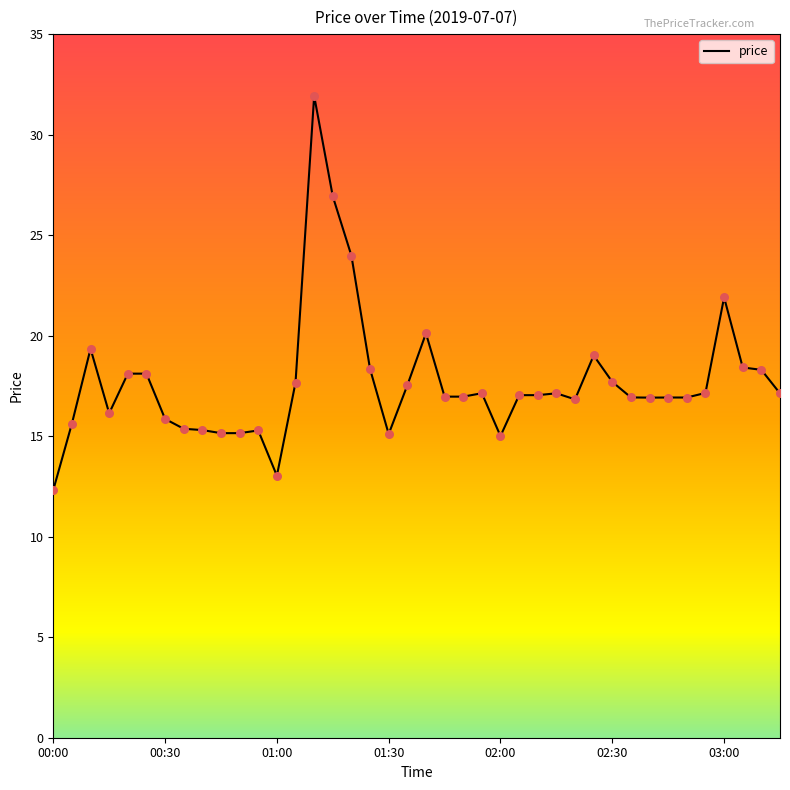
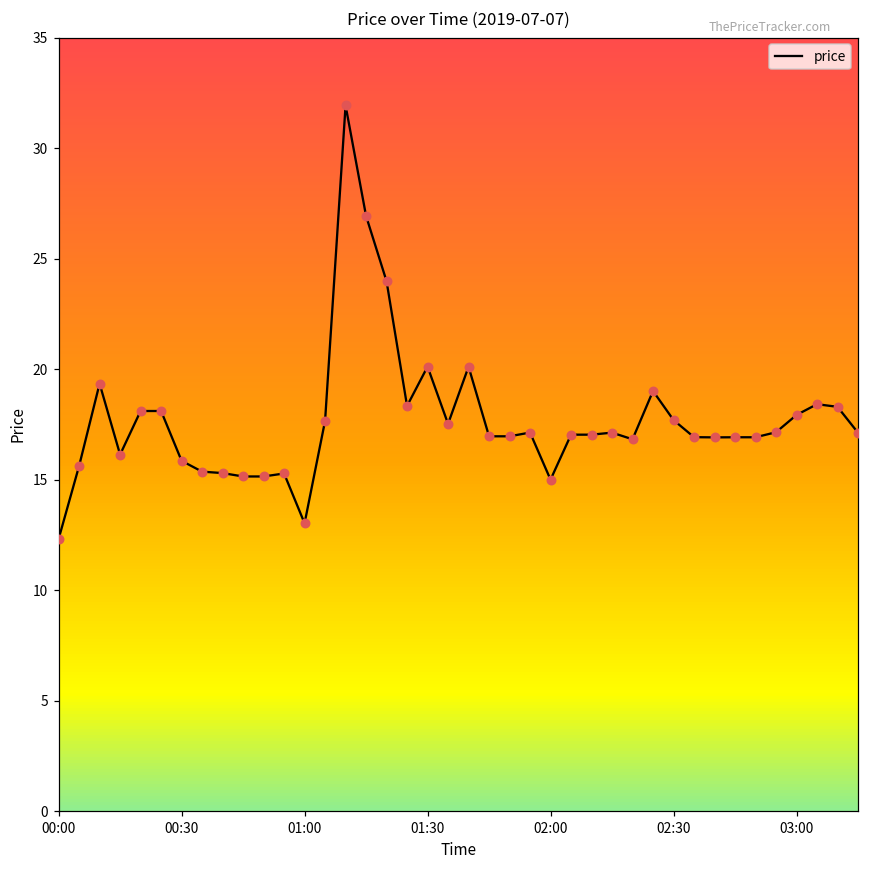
01:30: 15.1 -> 20.1
03:00: 21.9 -> 17.9
